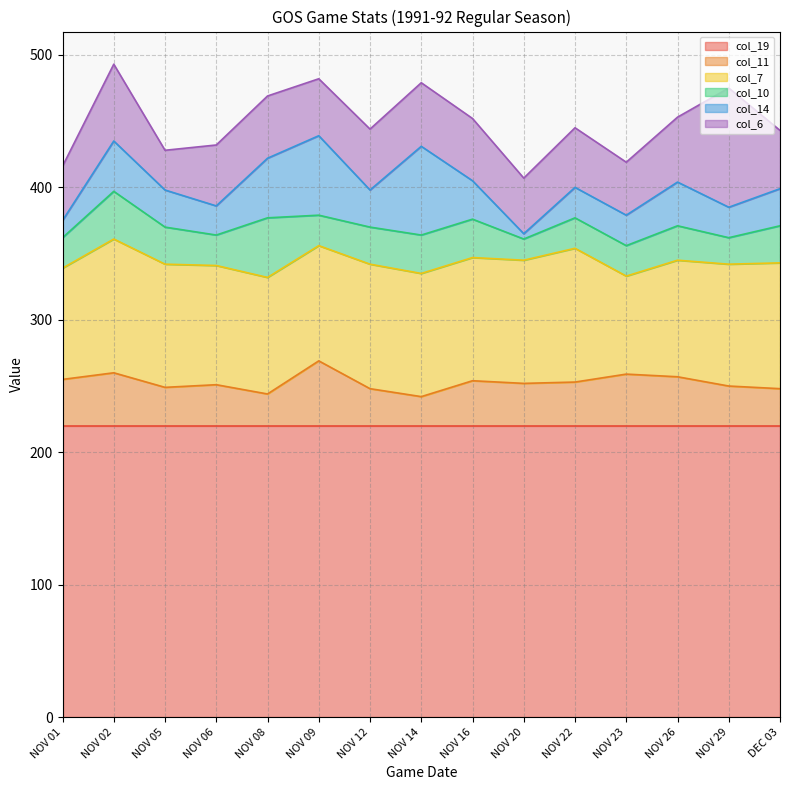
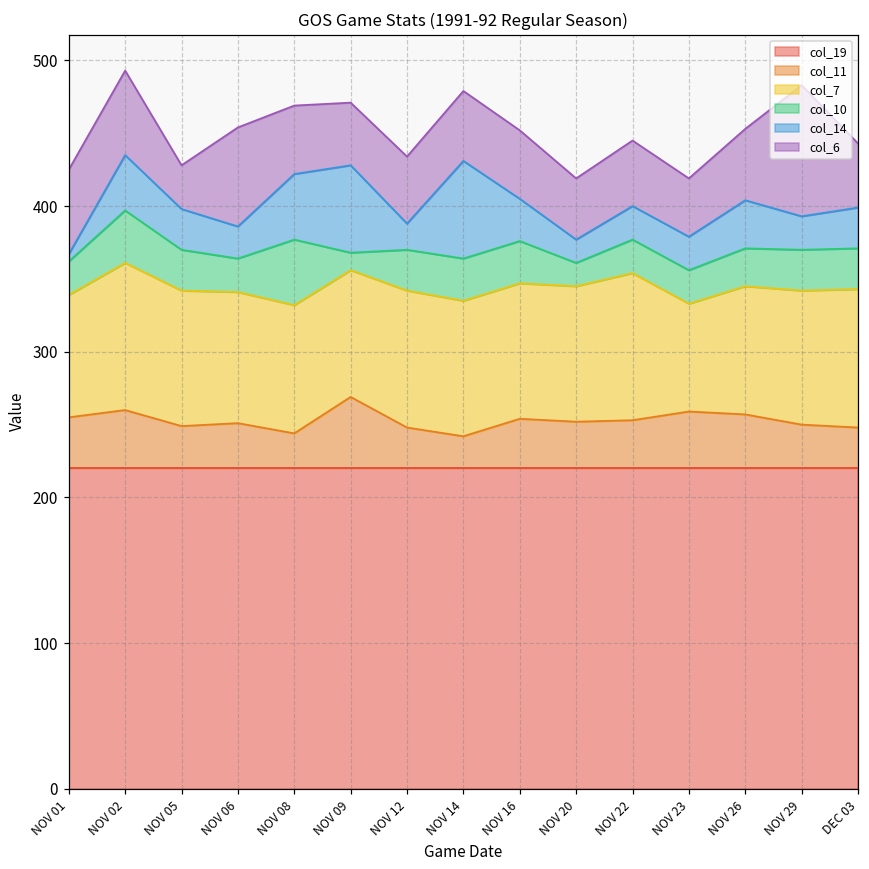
col_14, NOV 01: 13 -> 5
col_6, NOV 01: 41 -> 58
col_6, NOV 06: 46 -> 68
col_10, NOV 09: 23 -> 12
col_14, NOV 12: 28 -> 18
col_14, NOV 20: 4 -> 16
col_10, NOV 29: 20 -> 28
